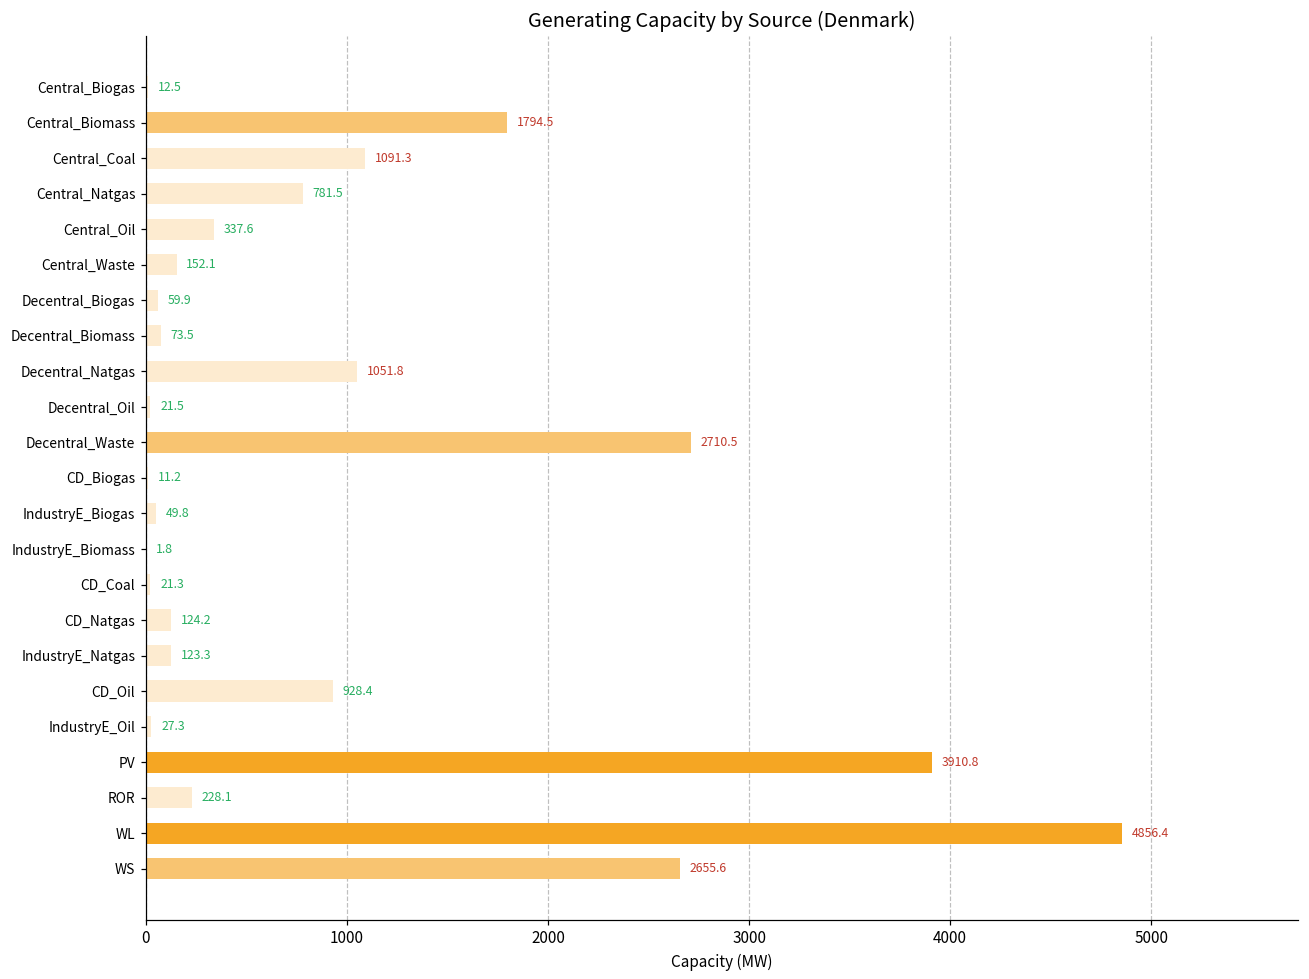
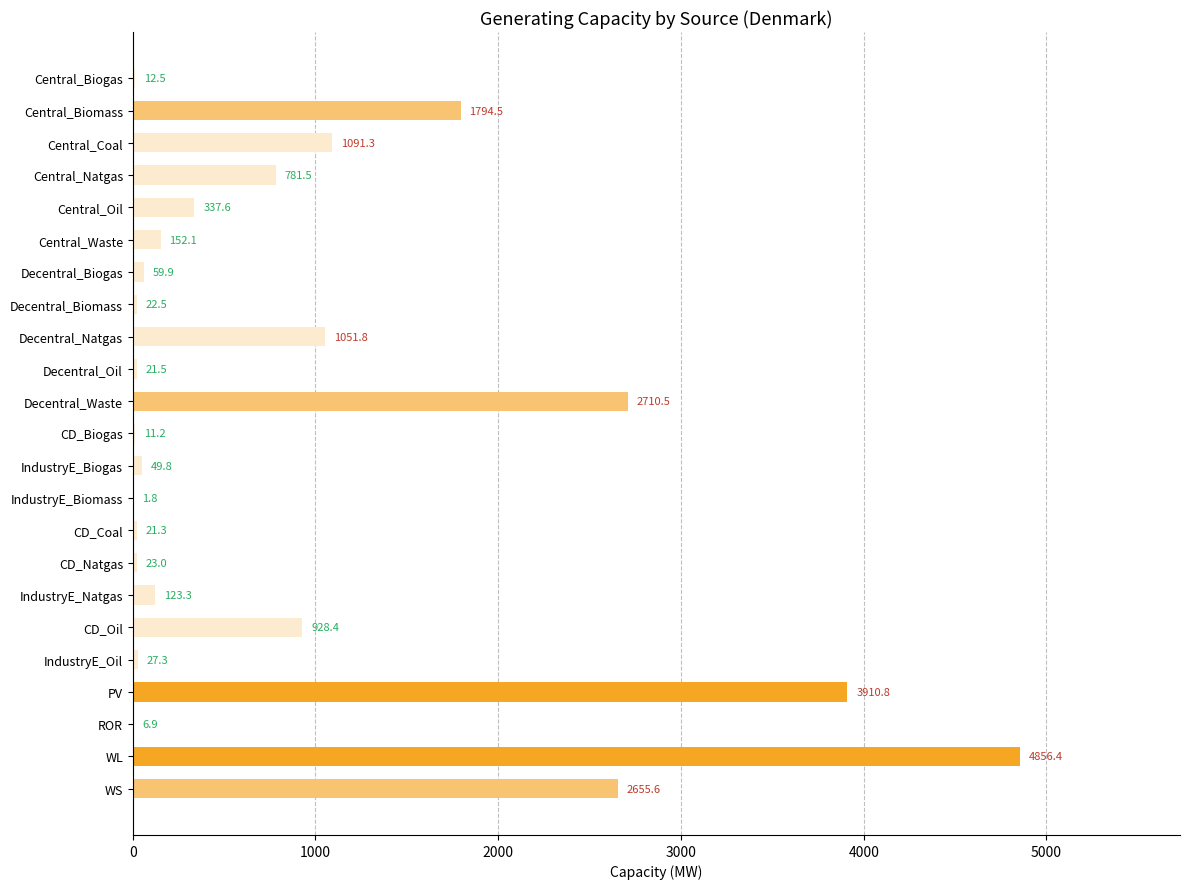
Decentral_Biomass: 73.5 -> 22.5
CD_Natgas: 124.2 -> 23.0
ROR: 228.1 -> 6.9
